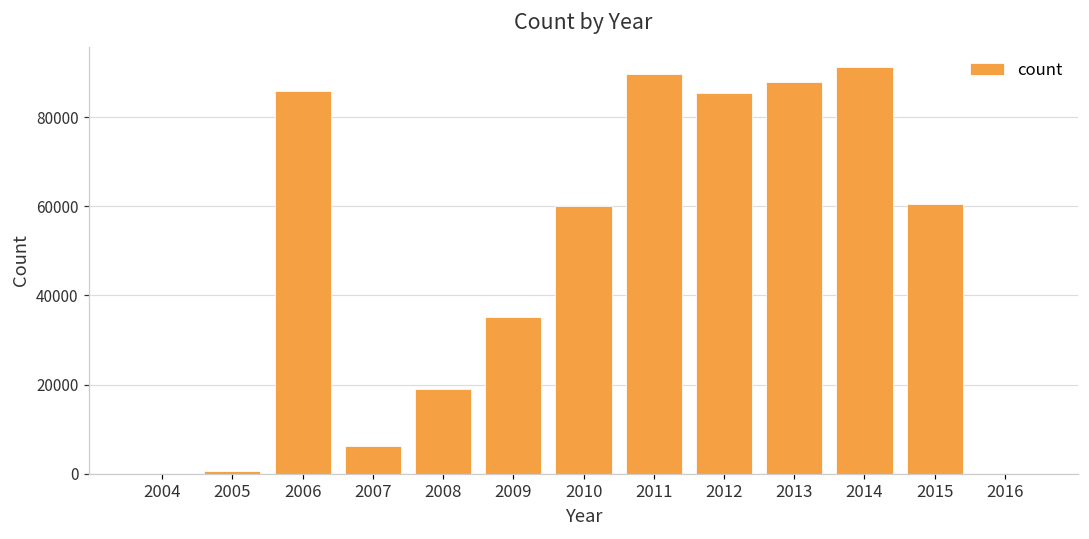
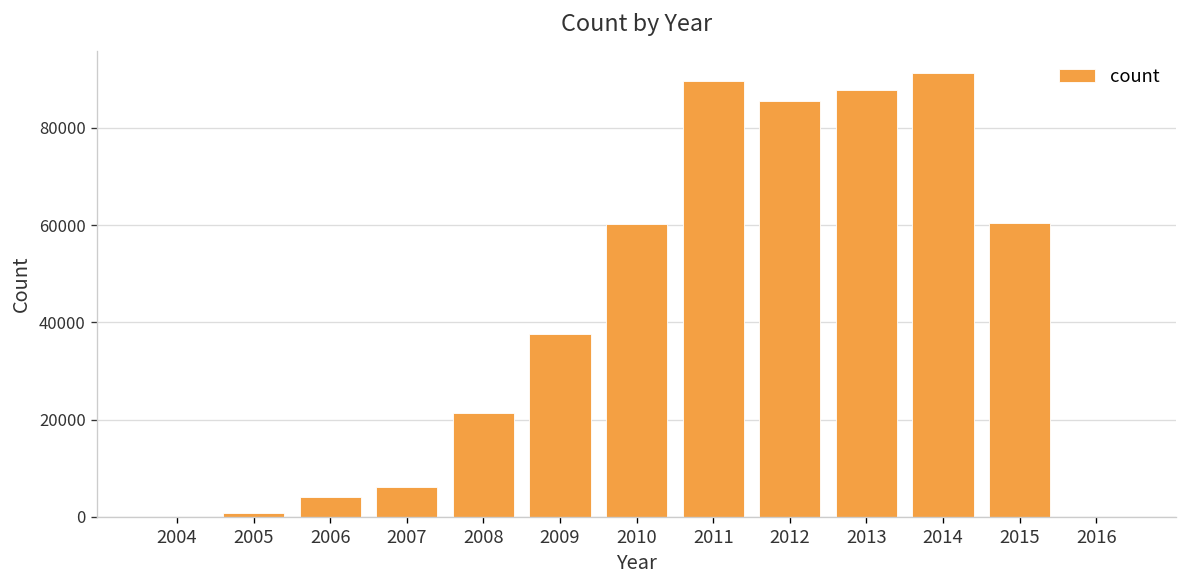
2006: 86000 -> 4000
2008: 19000 -> 21000
2009: 35000 -> 38000
